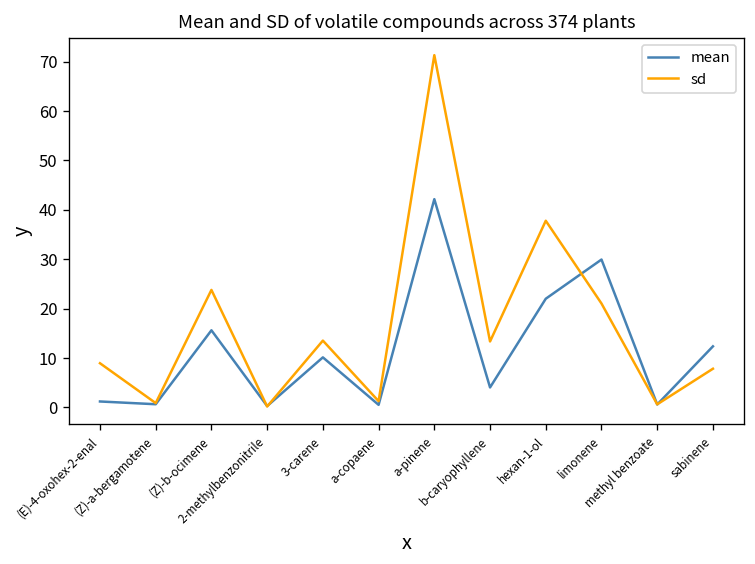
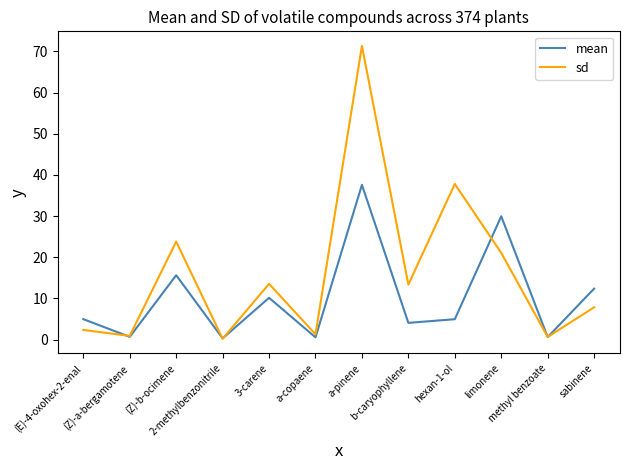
mean, (E)-4-oxohex-2-enal: 1 -> 5
sd, (E)-4-oxohex-2-enal: 9 -> 2
mean, a-pinene: 42 -> 38
mean, hexan-1-ol: 22 -> 5
